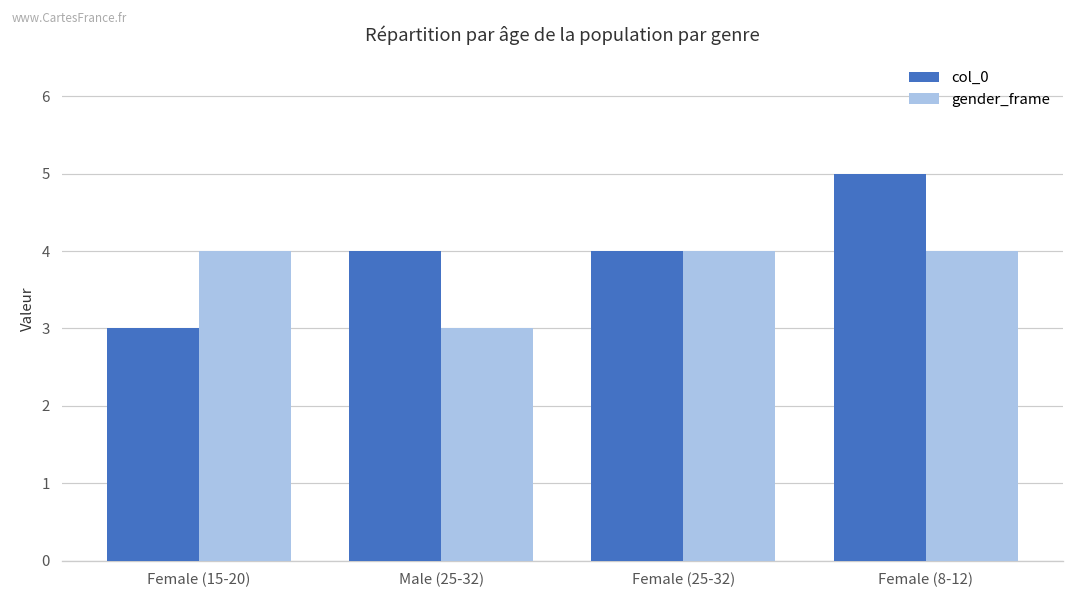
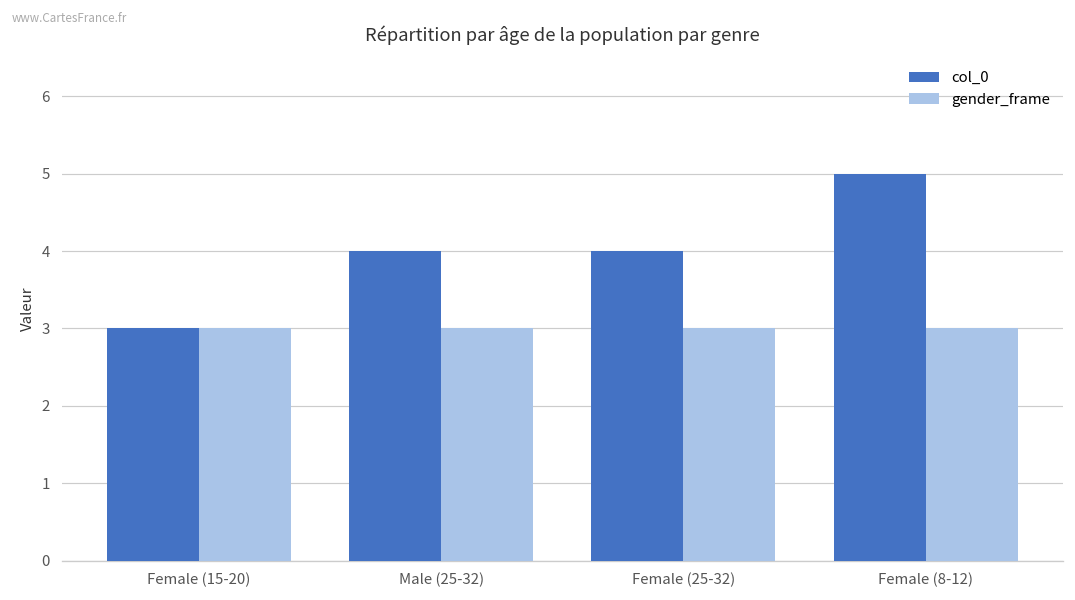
gender_frame, Female (15-20): 4 -> 3
gender_frame, Female (25-32): 4 -> 3
gender_frame, Female (8-12): 4 -> 3
